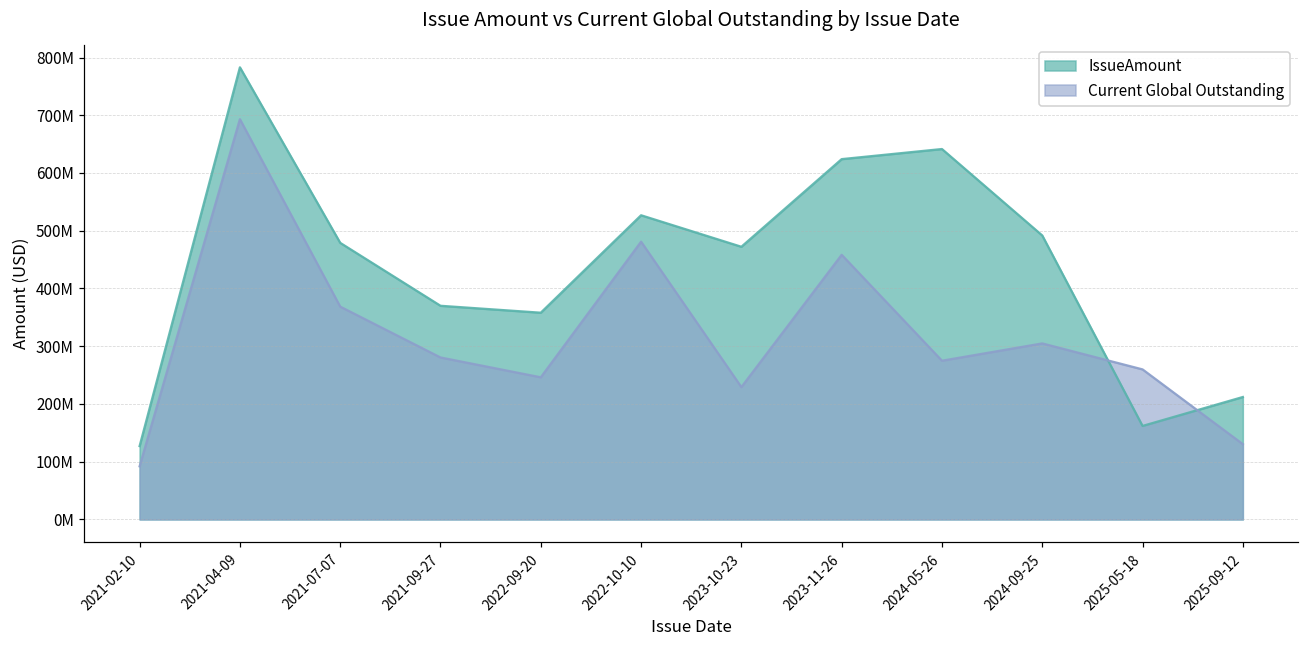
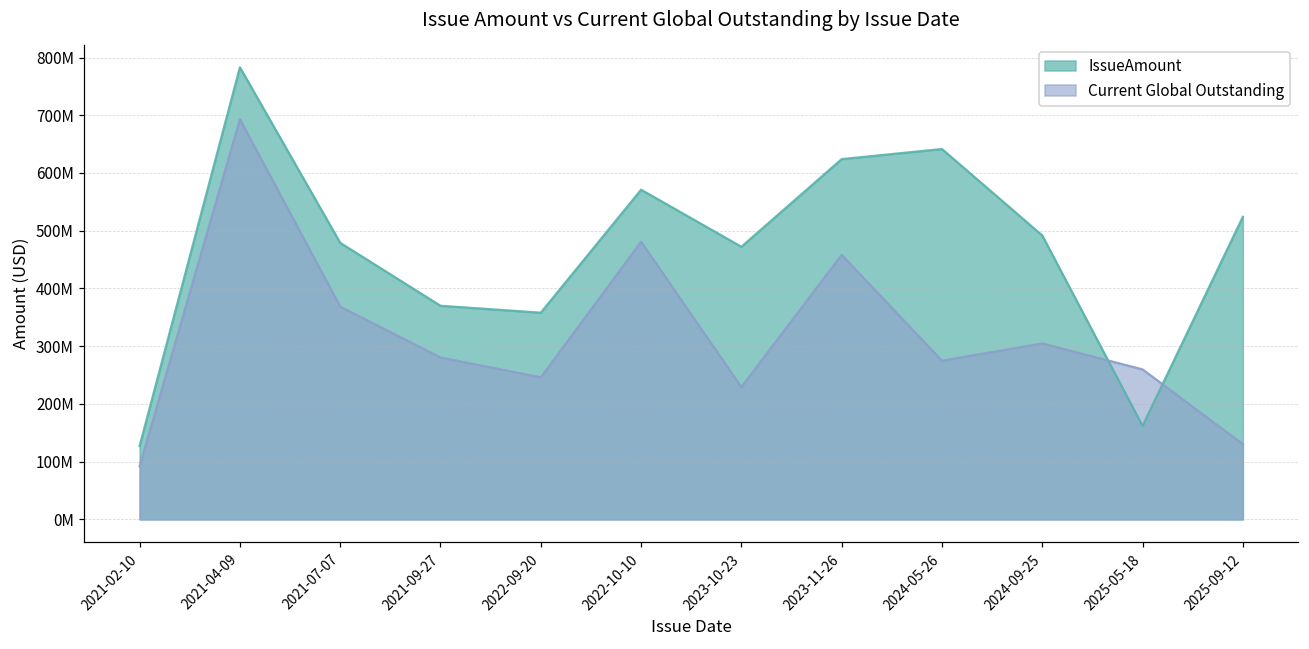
IssueAmount, 2022-10-10: 530000000 -> 570000000
IssueAmount, 2025-09-12: 210000000 -> 520000000
